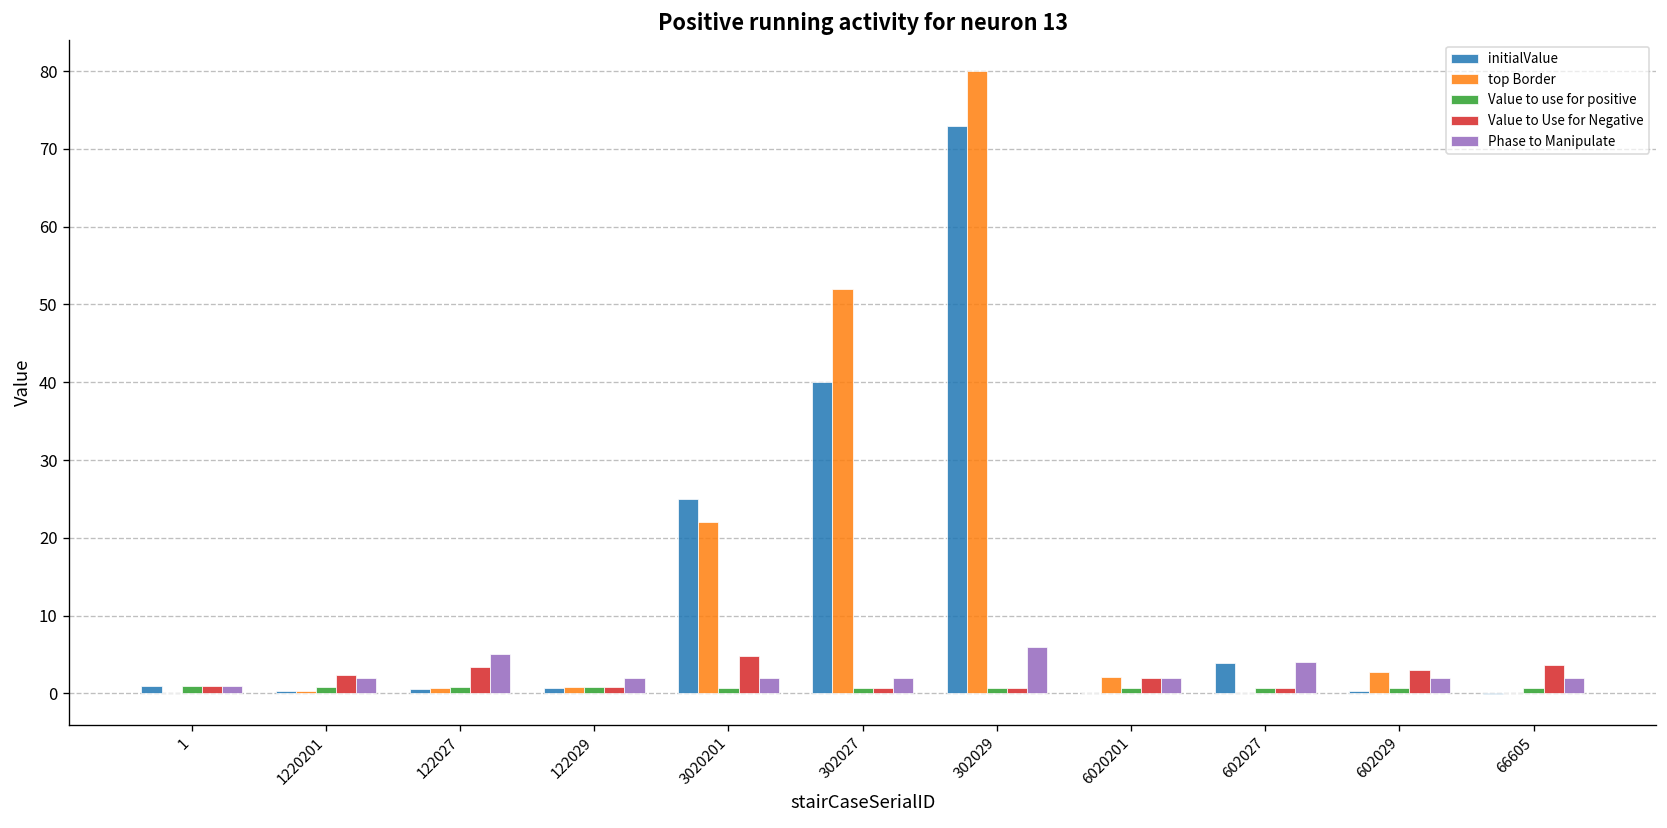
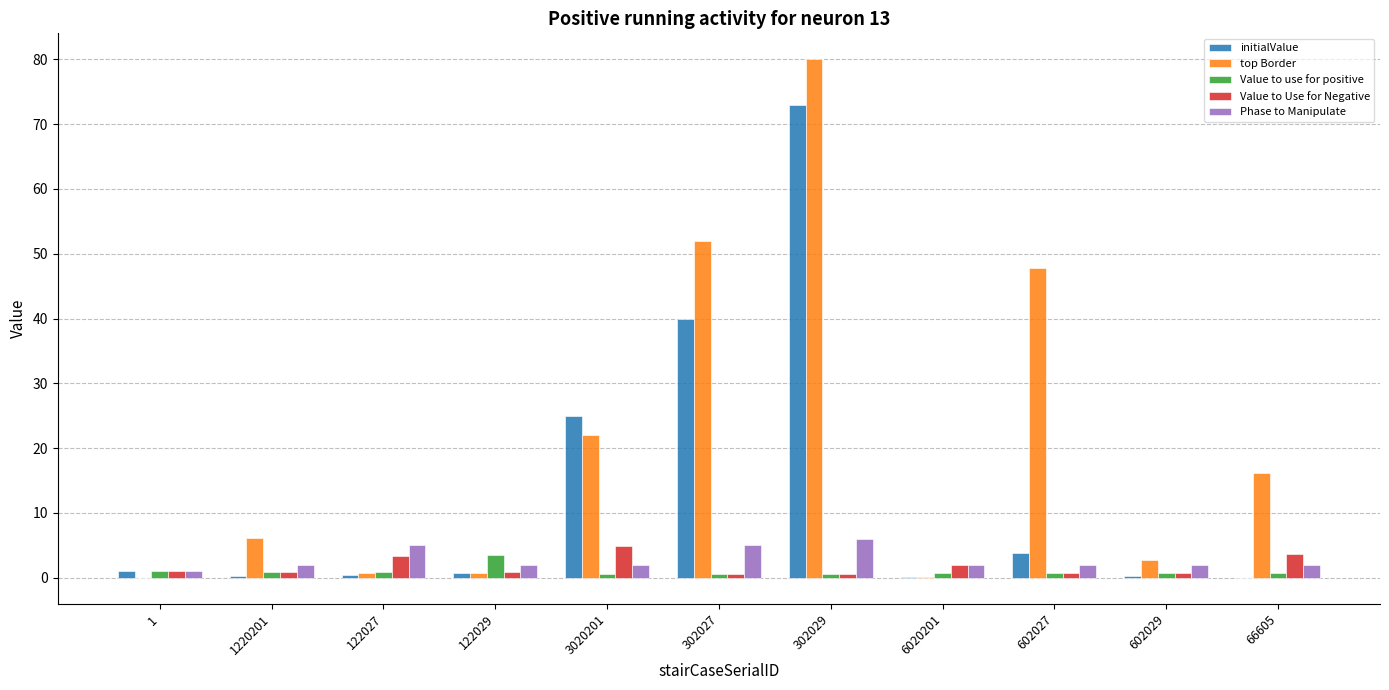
top Border, 1220201: 0 -> 6
Value to Use for Negative, 1220201: 2 -> 1
Value to use for positive, 122029: 1 -> 3
Phase to Manipulate, 302027: 2 -> 5
top Border, 6020201: 2 -> 0
top Border, 602027: 0 -> 48
Phase to Manipulate, 602027: 4 -> 2
Value to Use for Negative, 602029: 3 -> 1
top Border, 66605: 0 -> 16
